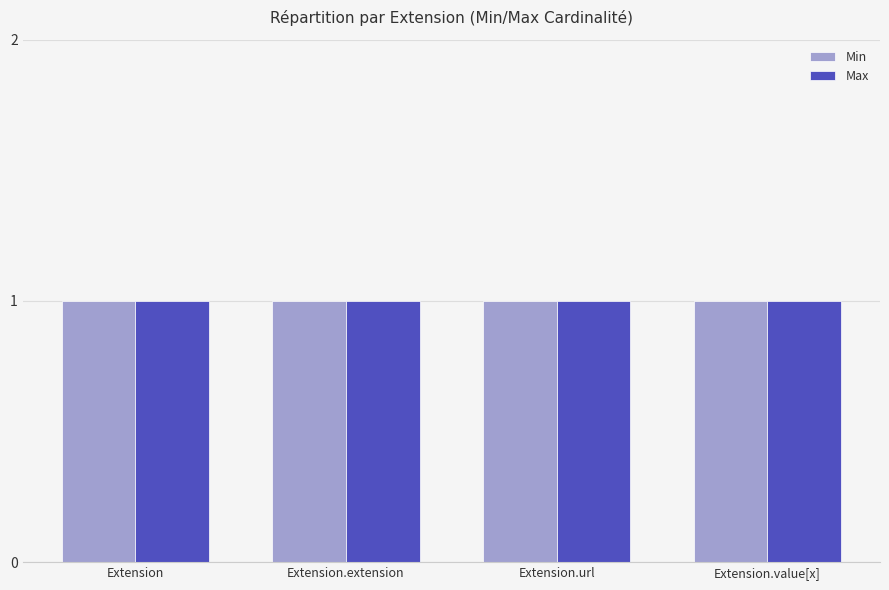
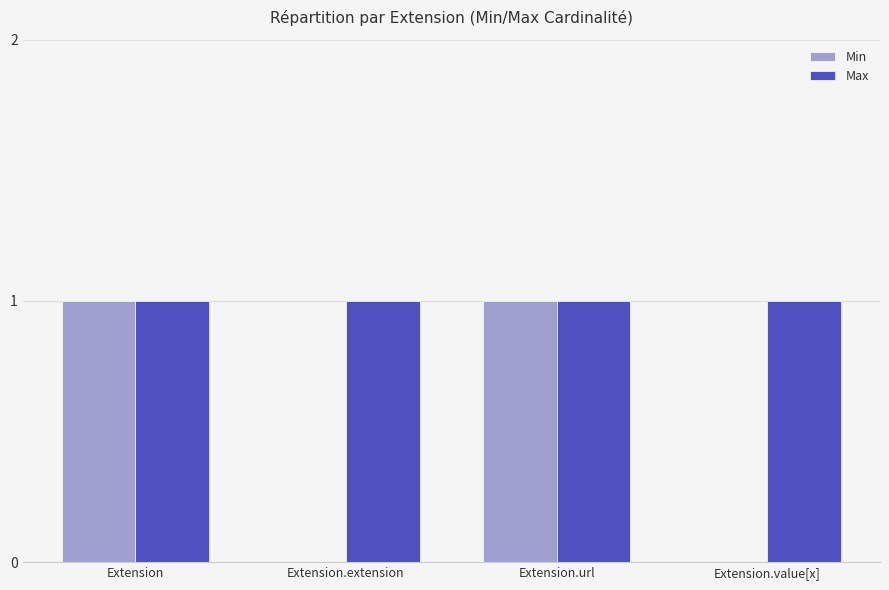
Min, Extension.extension: 1 -> 0
Min, Extension.value[x]: 1 -> 0
